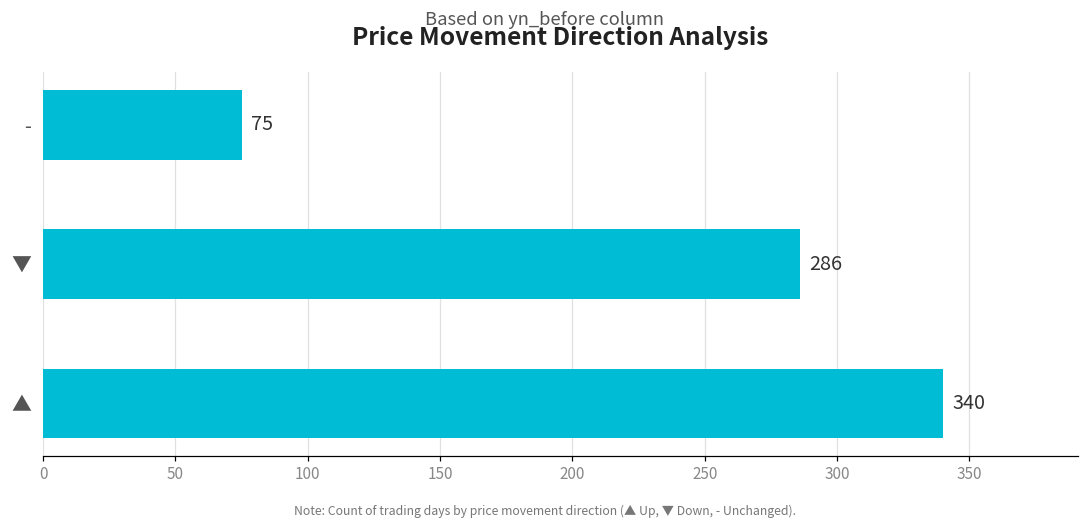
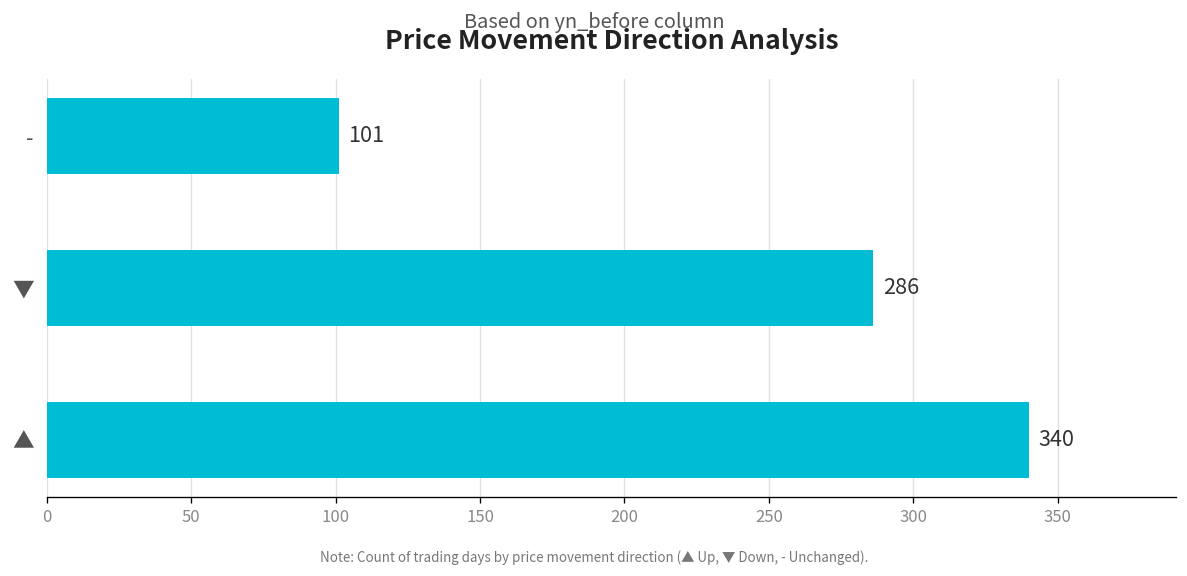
-: 75 -> 101
